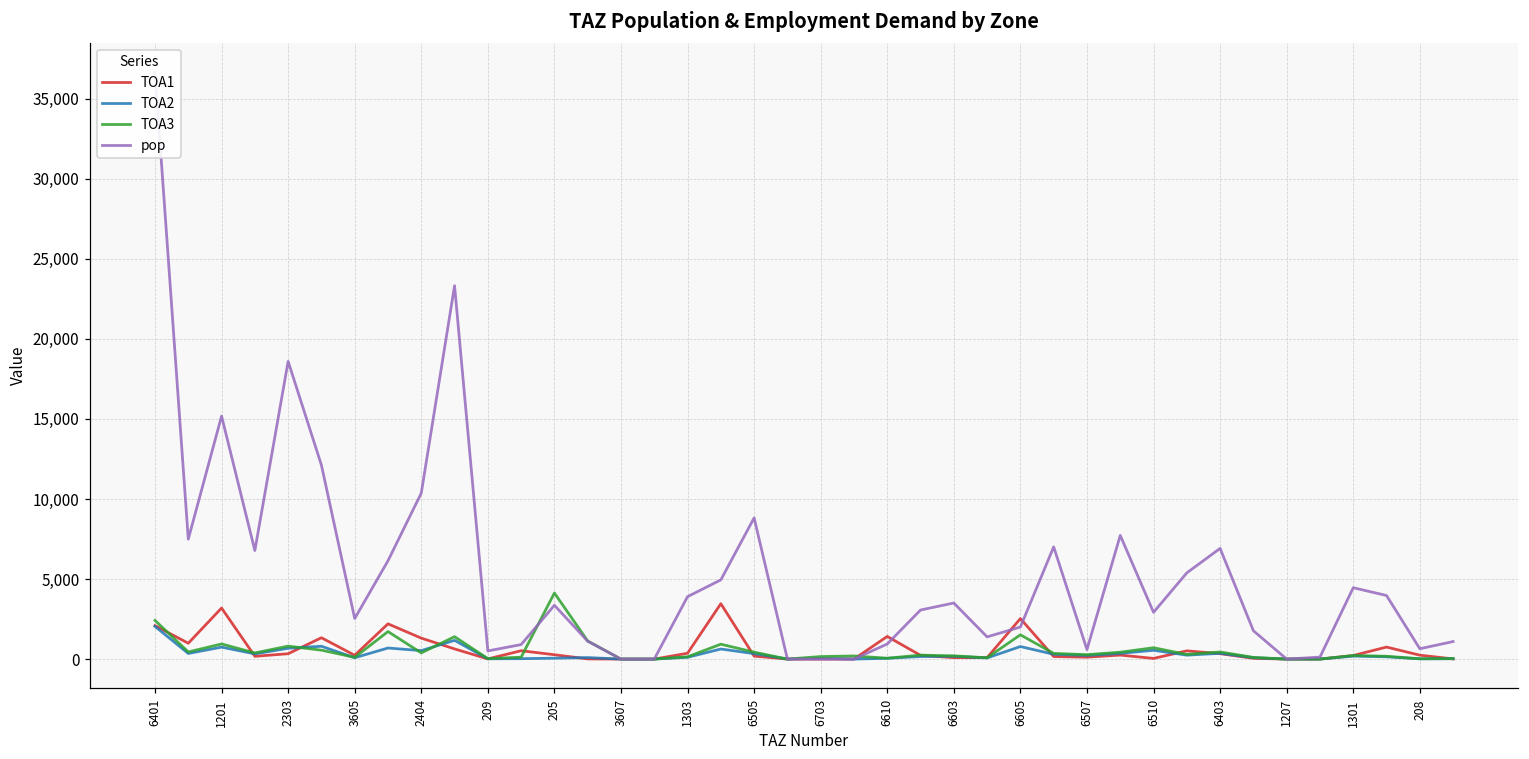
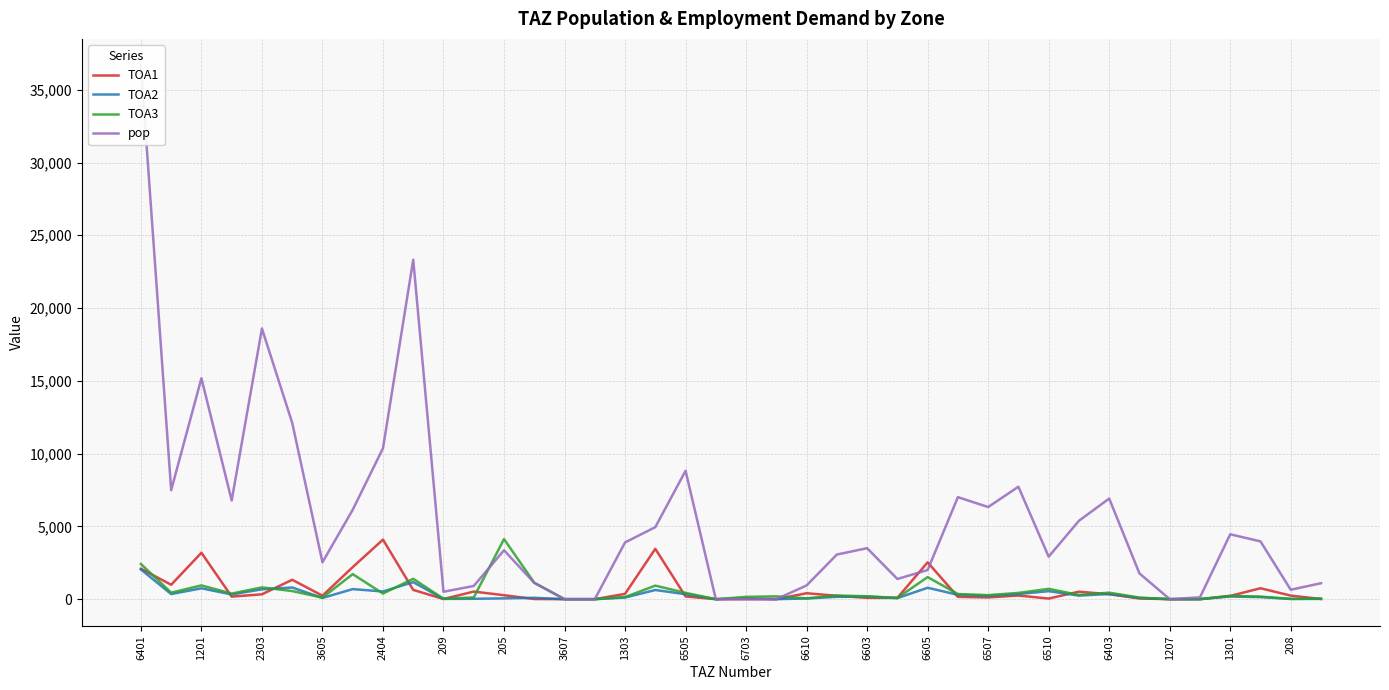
TOA1, 2404: 1,300 -> 4,100
TOA1, 6610: 1,400 -> 400
pop, 6507: 600 -> 6,300
